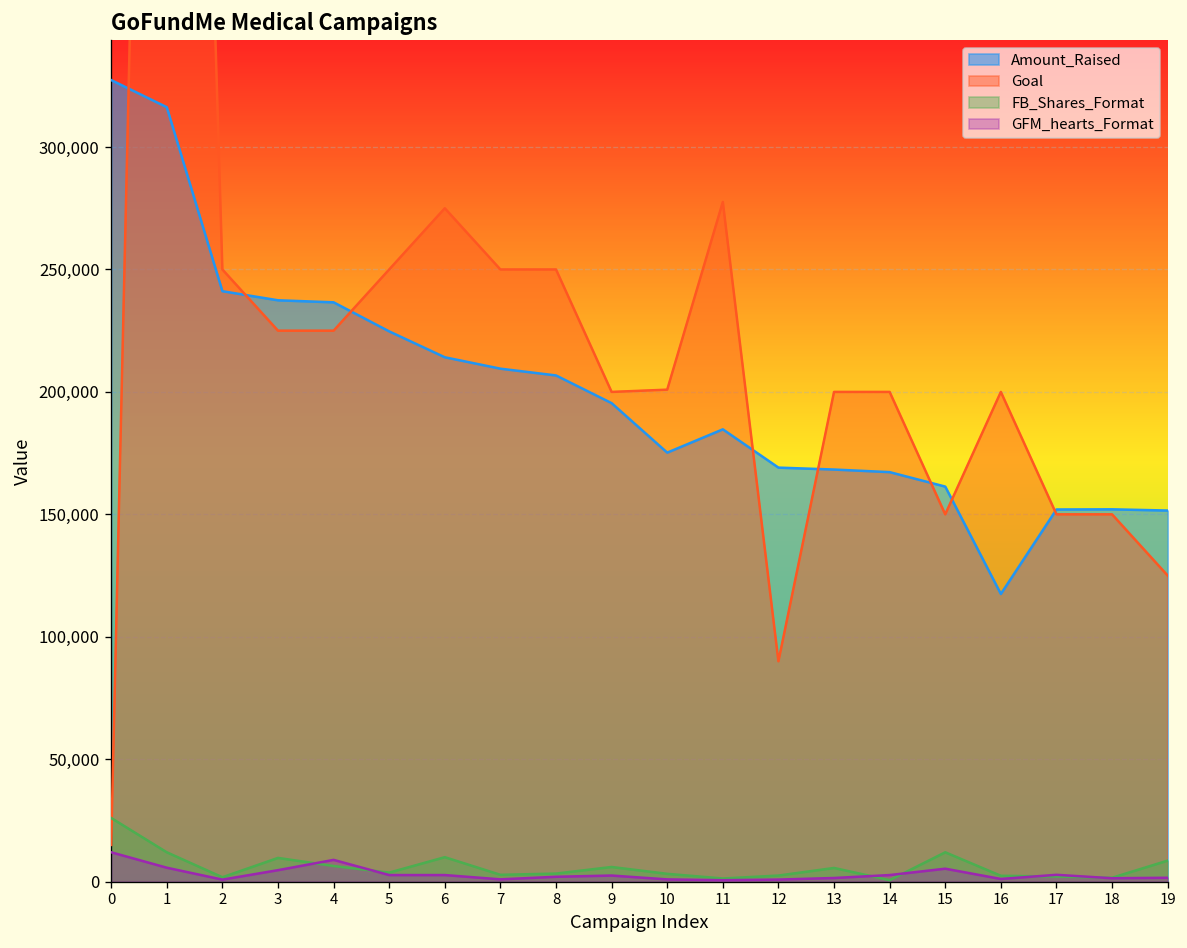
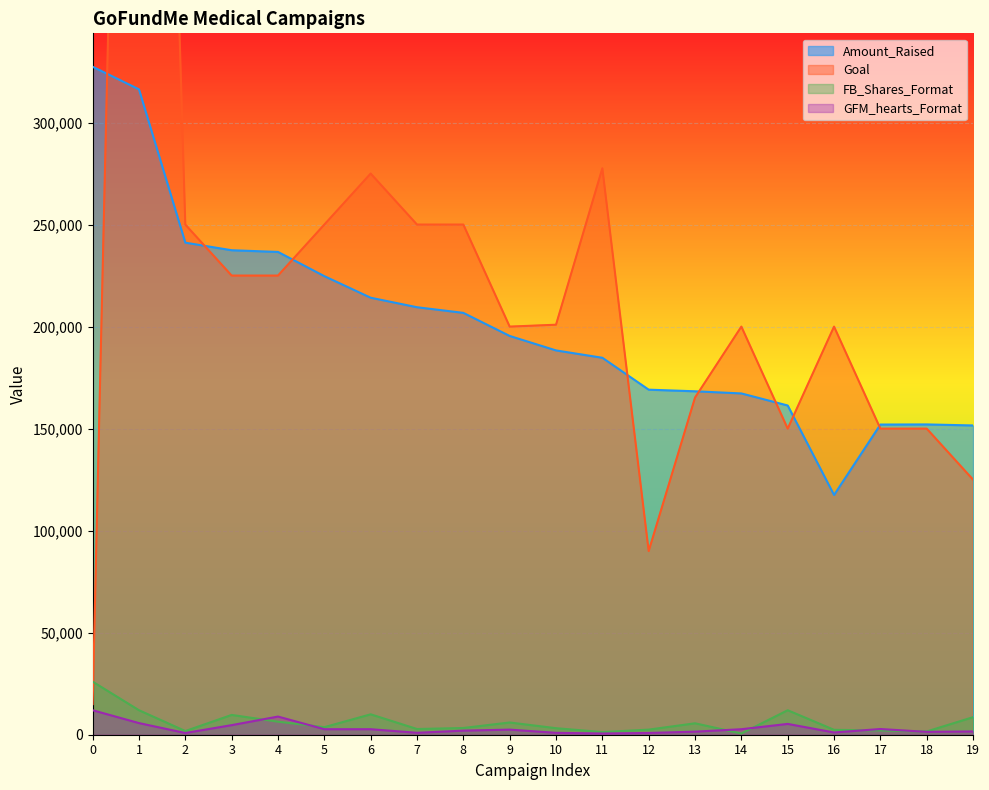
Amount_Raised, 10: 175,000 -> 188,000
Goal, 13: 200,000 -> 165,000
